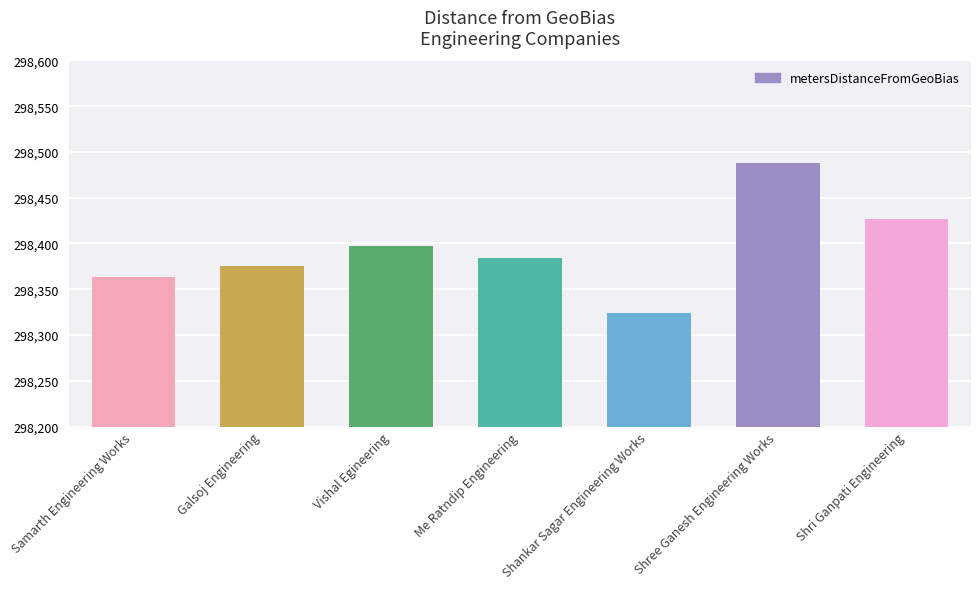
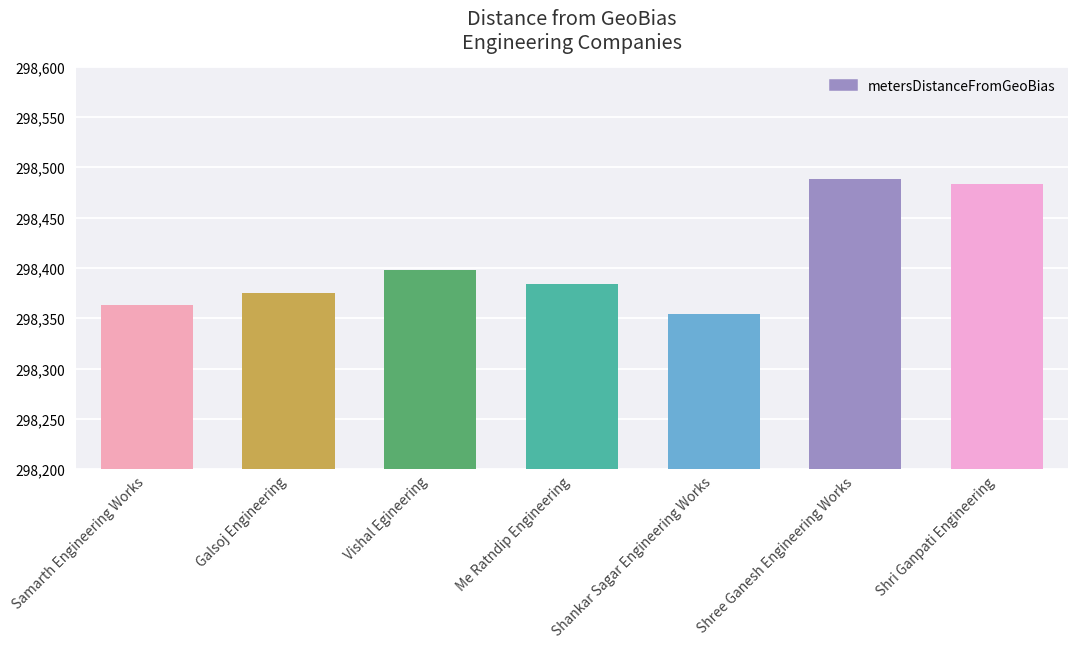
Shankar Sagar Engineering Works: 298,320 -> 298,350
Shri Ganpati Engineering: 298,430 -> 298,480
